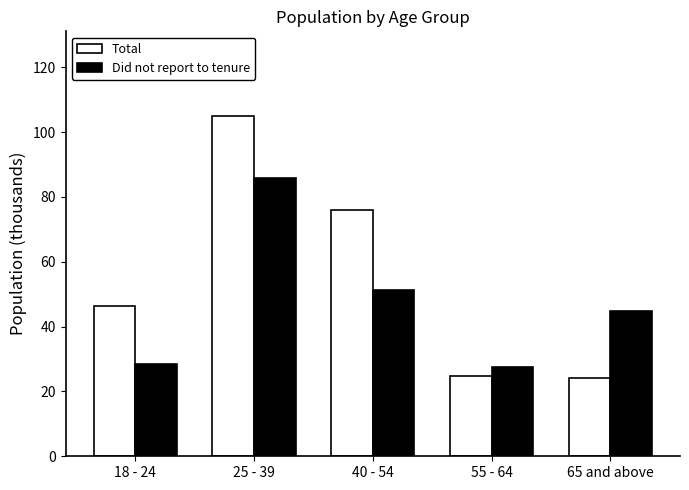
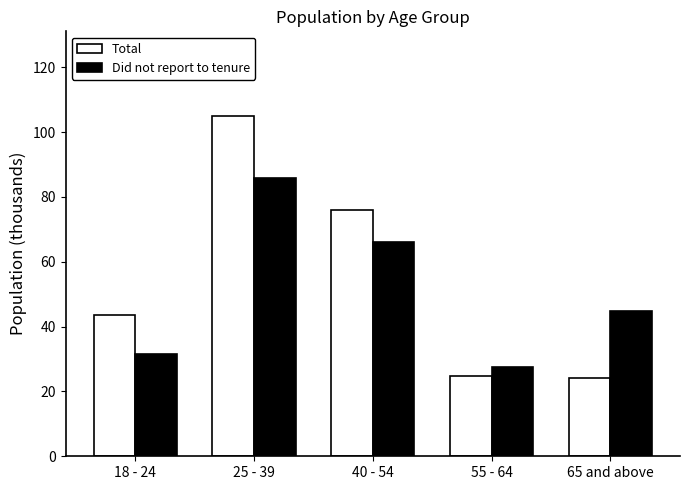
Total, 18 - 24: 46 -> 44
Did not report to tenure, 18 - 24: 29 -> 31
Did not report to tenure, 40 - 54: 51 -> 66
